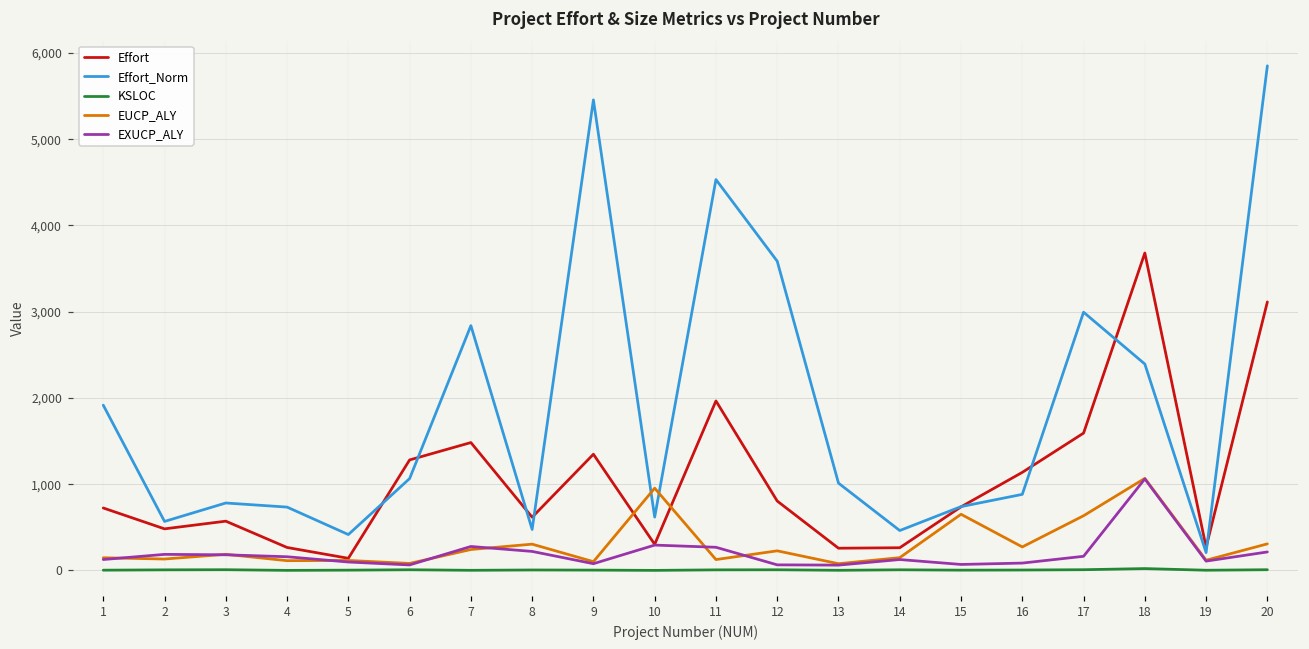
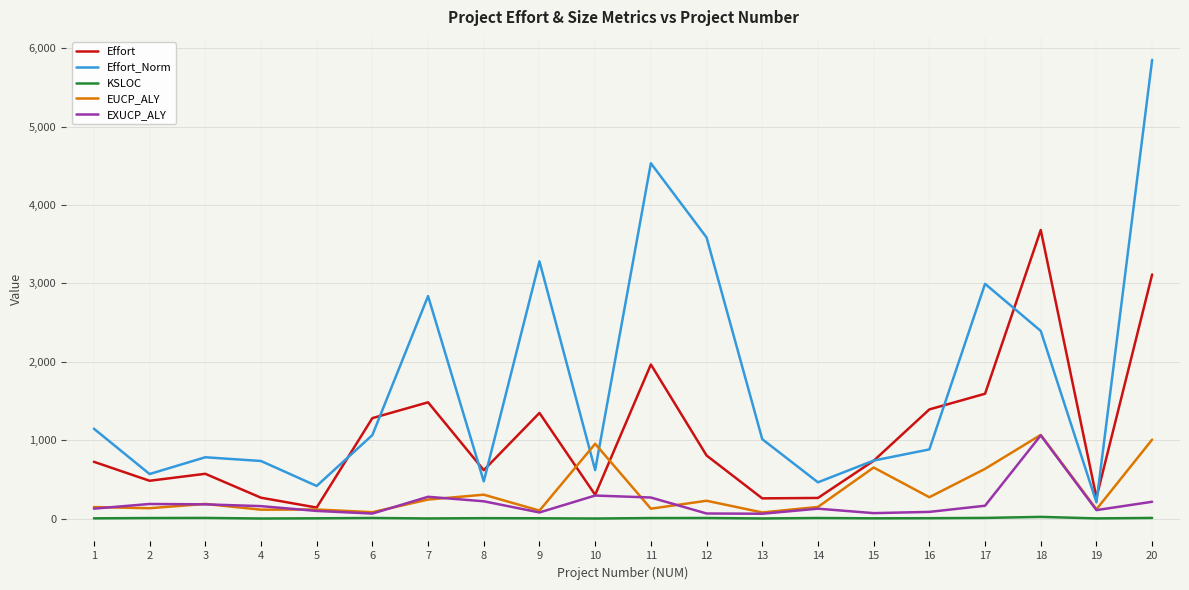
Effort_Norm, 1: 1,900 -> 1,100
Effort_Norm, 9: 5,500 -> 3,300
Effort, 16: 1,100 -> 1,400
EUCP_ALY, 20: 300 -> 1,000
